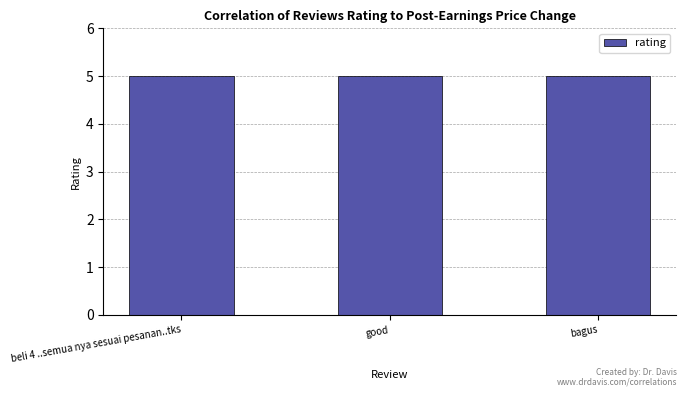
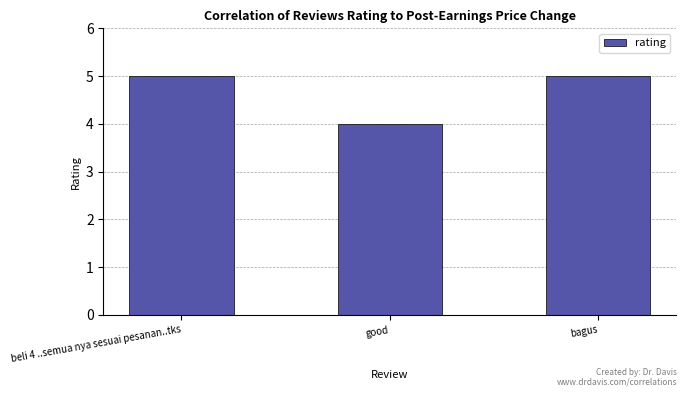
good: 5 -> 4
